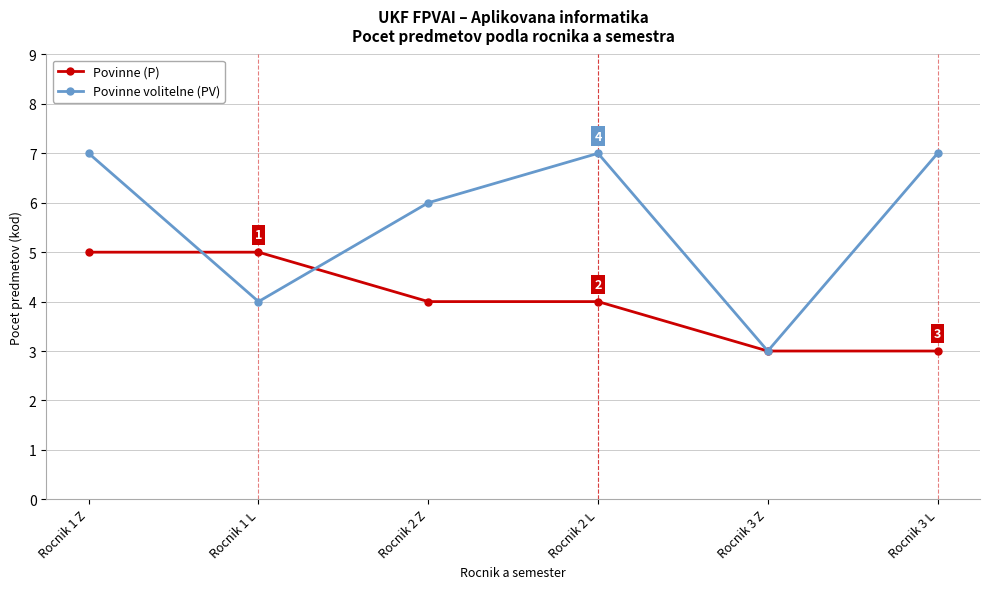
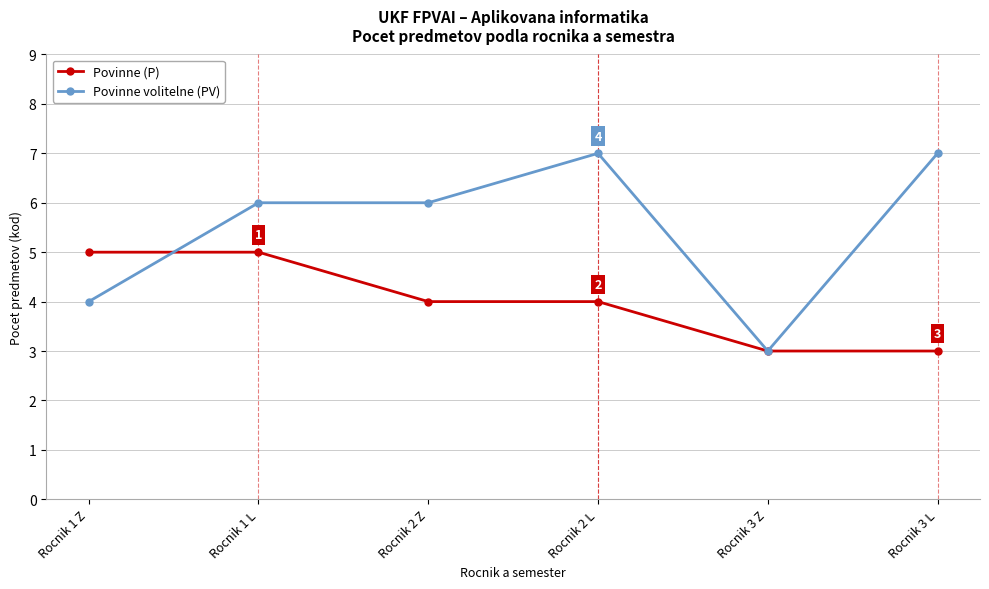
Povinne volitelne (PV), Rocnik 1 Z: 7 -> 4
Povinne volitelne (PV), Rocnik 1 L: 4 -> 6
